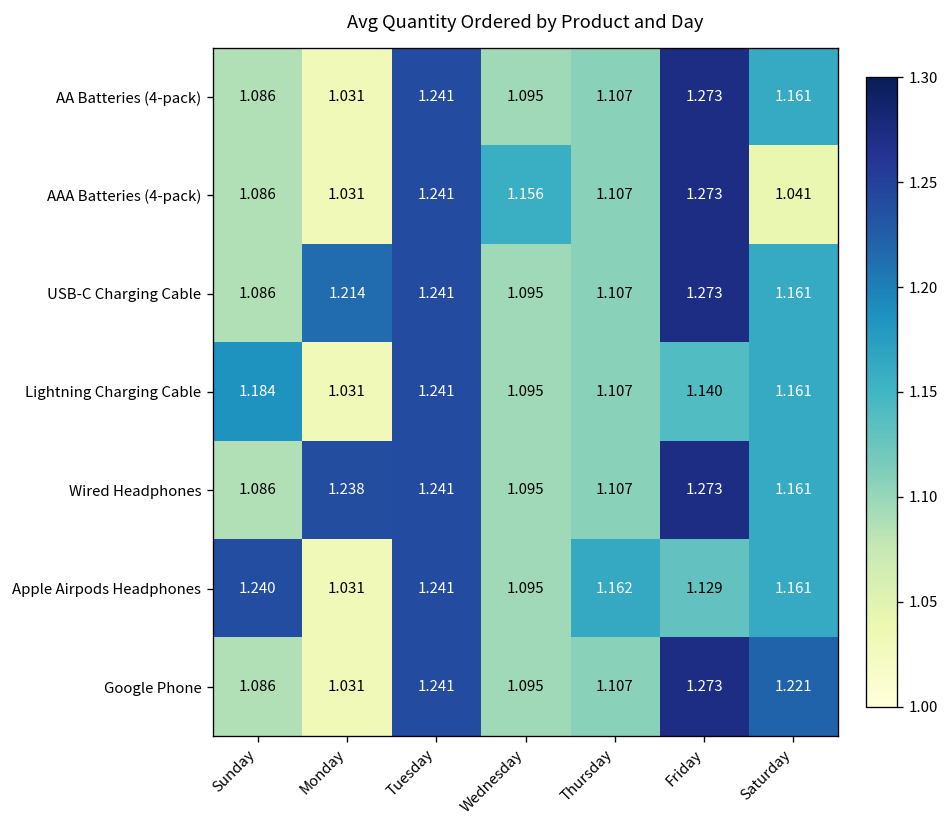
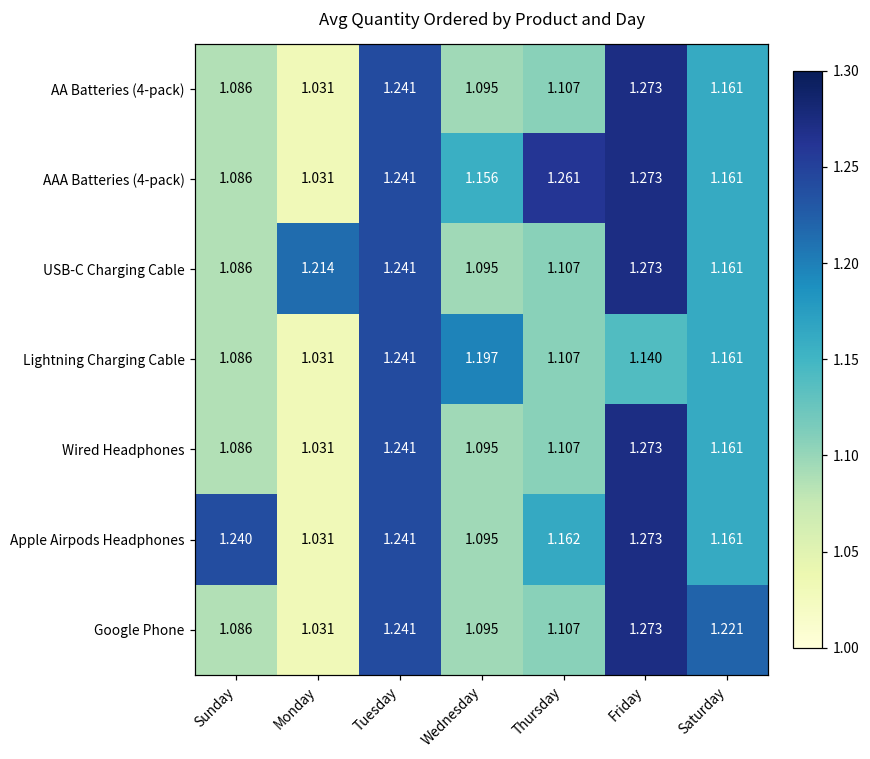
AAA Batteries (4-pack), Thursday: 1.107 -> 1.261
AAA Batteries (4-pack), Saturday: 1.041 -> 1.161
Lightning Charging Cable, Sunday: 1.184 -> 1.086
Lightning Charging Cable, Wednesday: 1.095 -> 1.197
Wired Headphones, Monday: 1.238 -> 1.031
Apple Airpods Headphones, Friday: 1.129 -> 1.273
